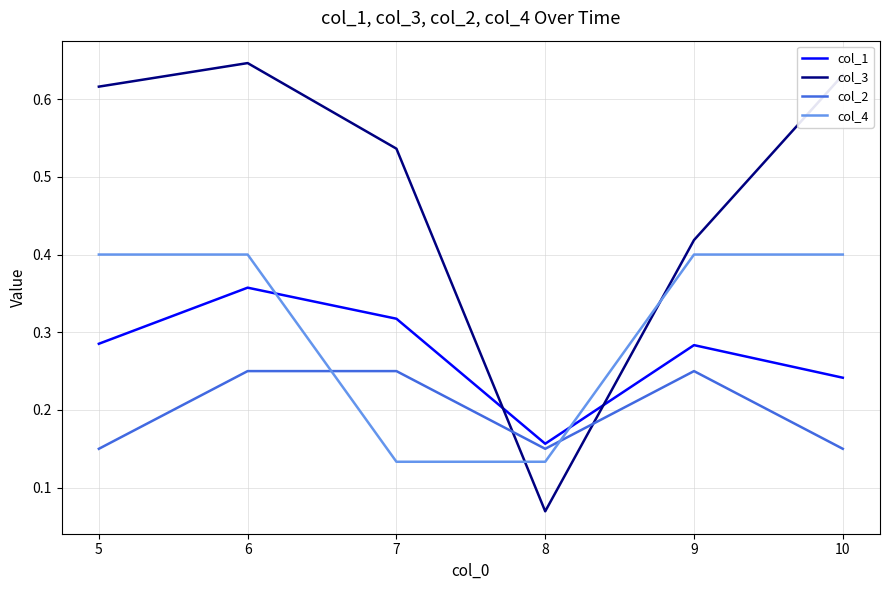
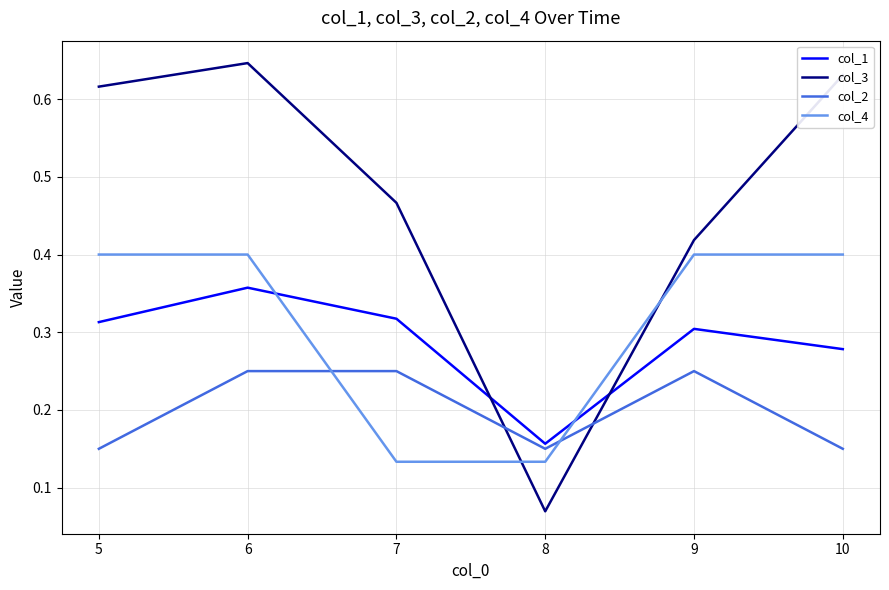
col_1, 5: 0.29 -> 0.31
col_3, 7: 0.54 -> 0.47
col_1, 9: 0.28 -> 0.30
col_1, 10: 0.24 -> 0.28
